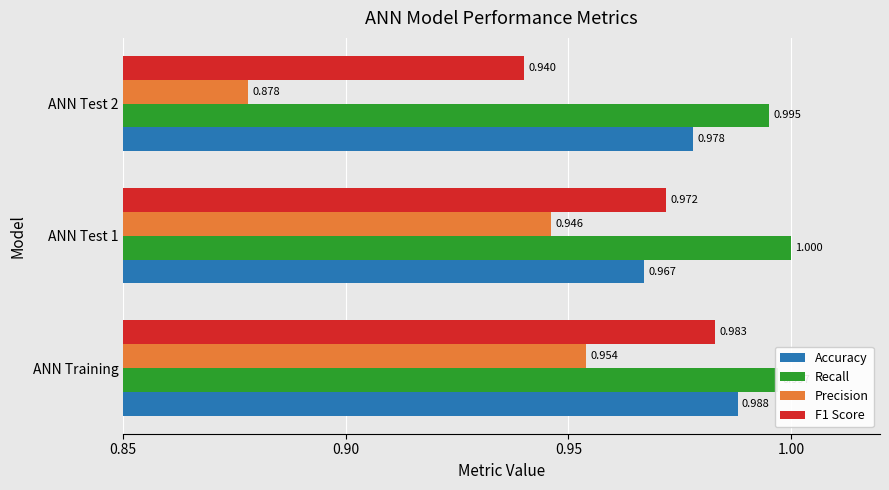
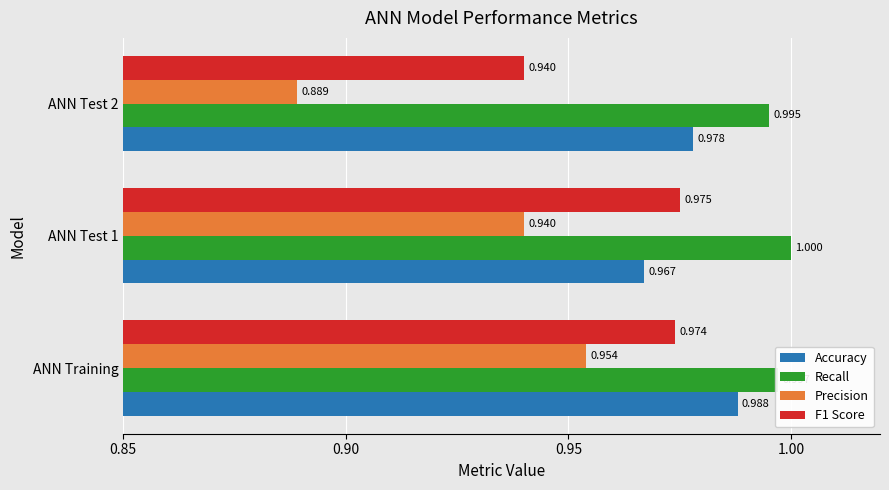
Precision, ANN Test 2: 0.878 -> 0.889
F1 Score, ANN Test 1: 0.972 -> 0.975
Precision, ANN Test 1: 0.946 -> 0.940
F1 Score, ANN Training: 0.983 -> 0.974
